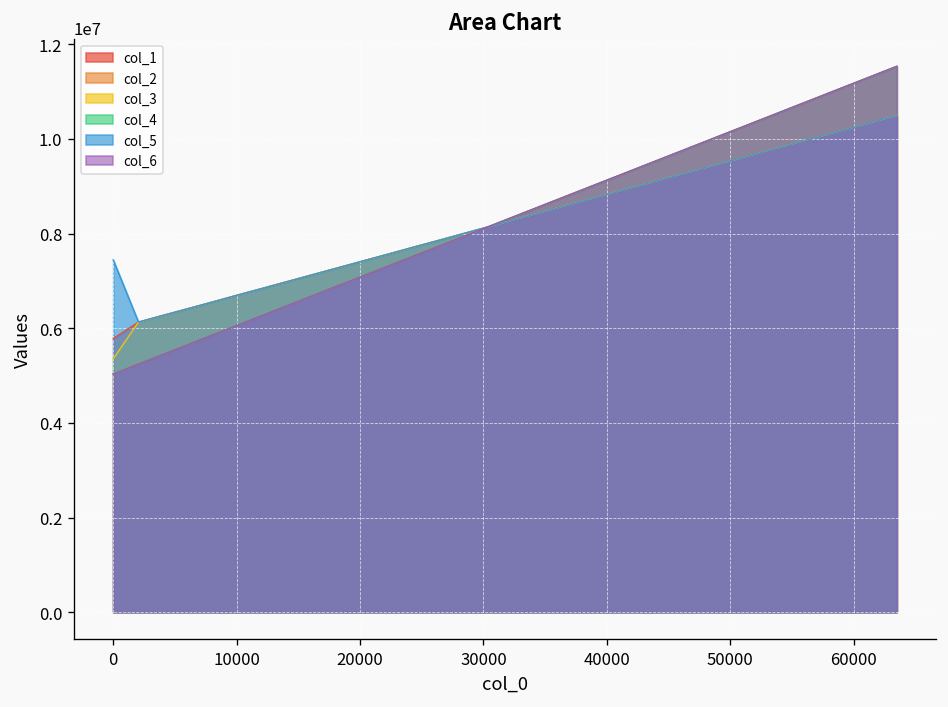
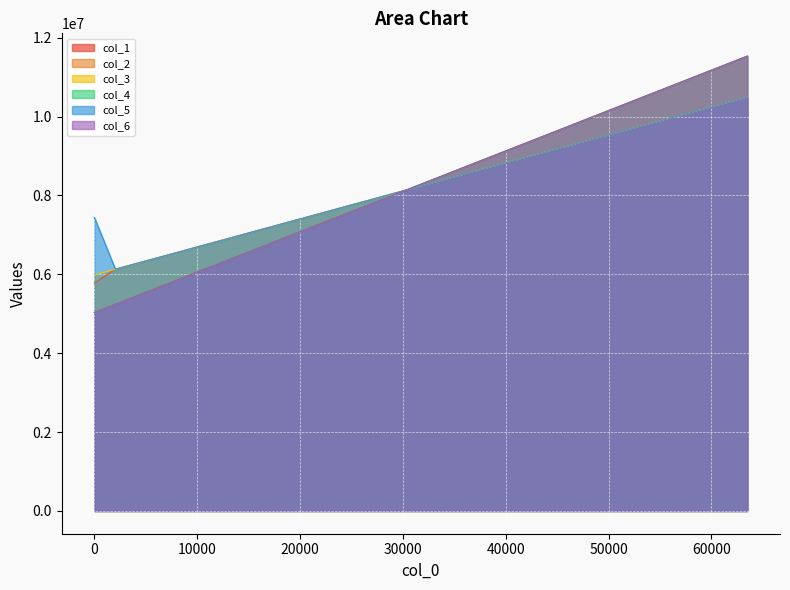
col_3, 0: 5400000 -> 6000000
